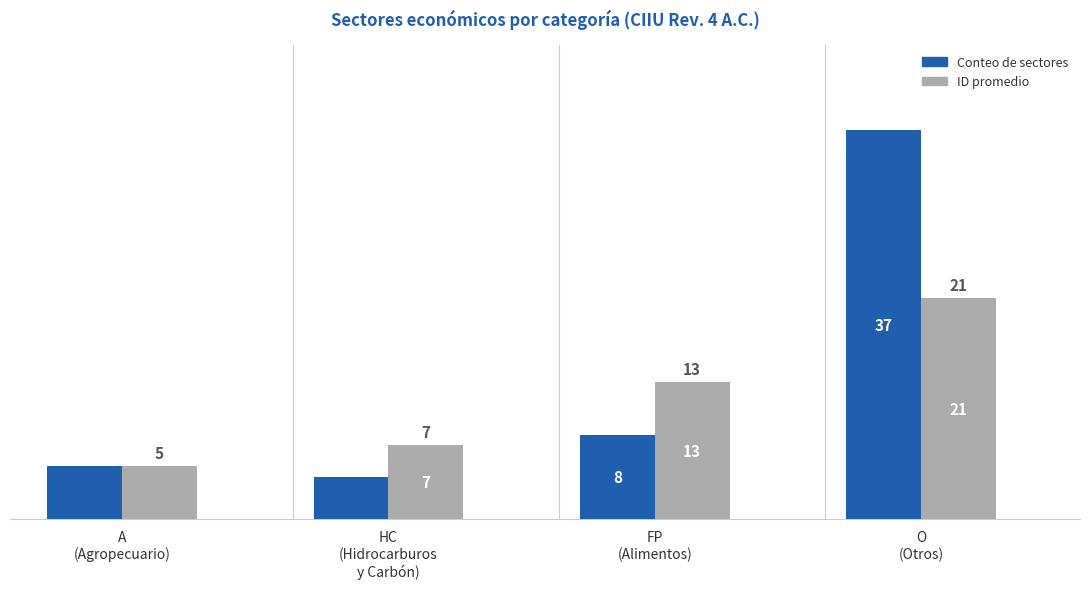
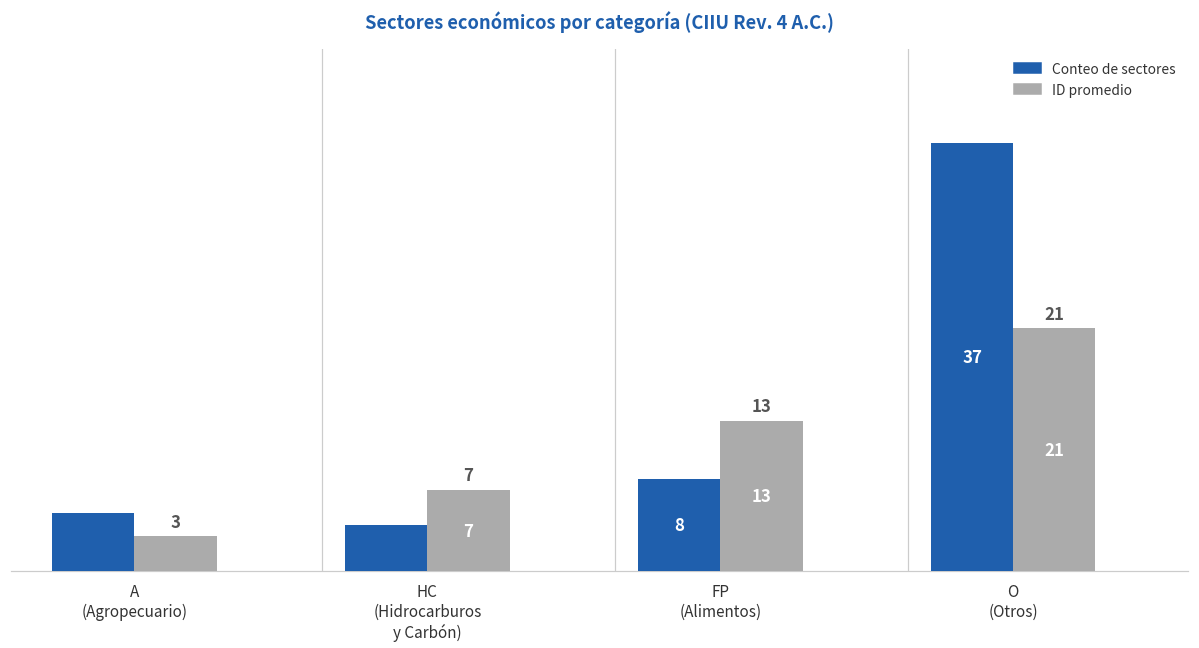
ID promedio, A (Agropecuario): 5 -> 3
